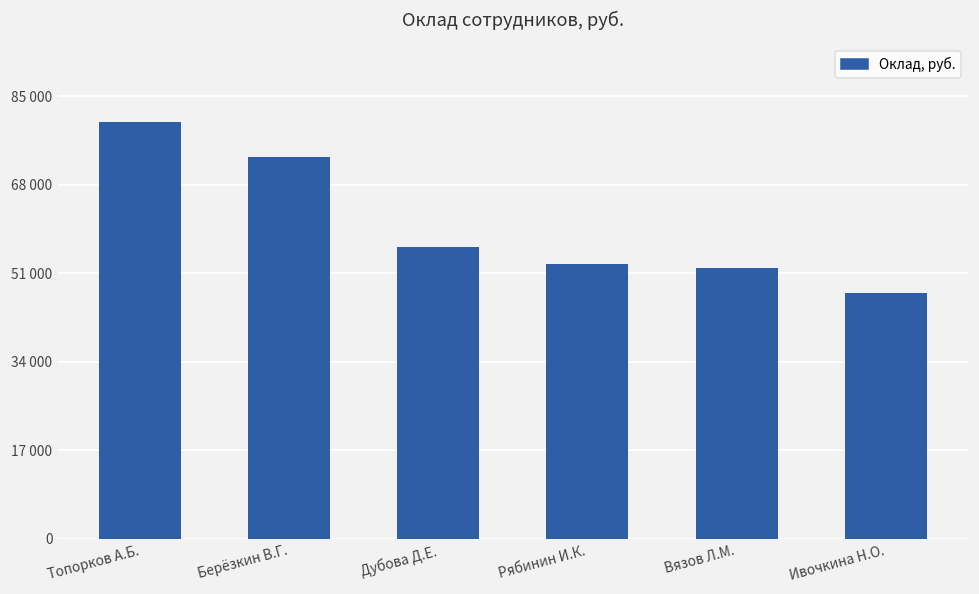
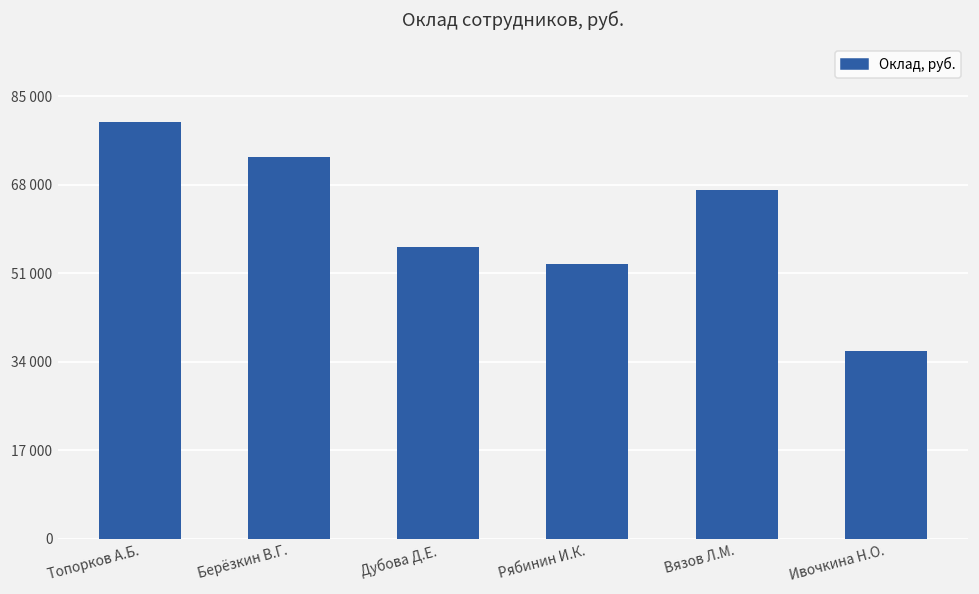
Вязов Л.М.: 52000 -> 67000
Ивочкина Н.О.: 47000 -> 36000
